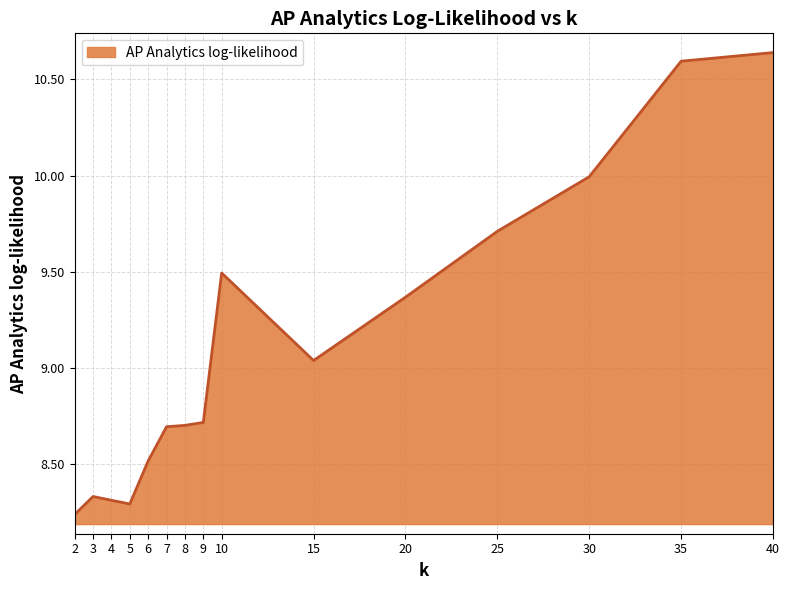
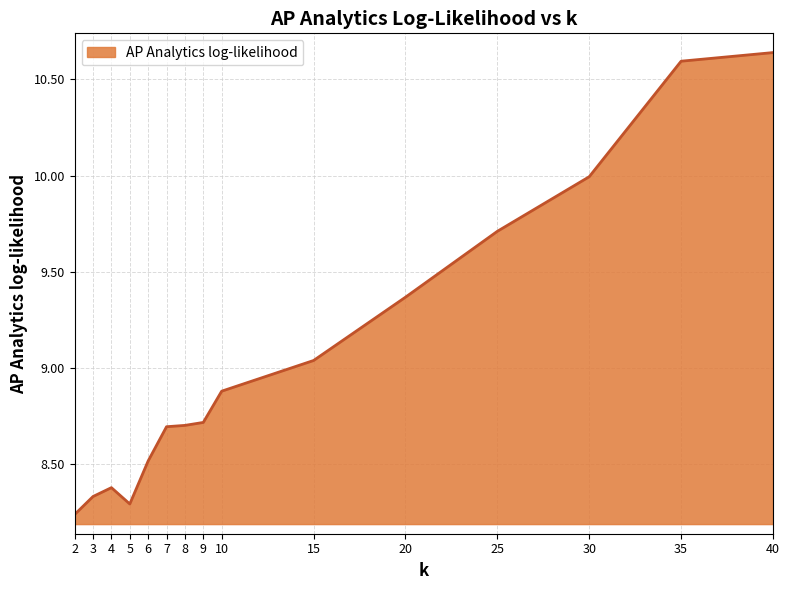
4: 8.31 -> 8.38
10: 9.49 -> 8.88
